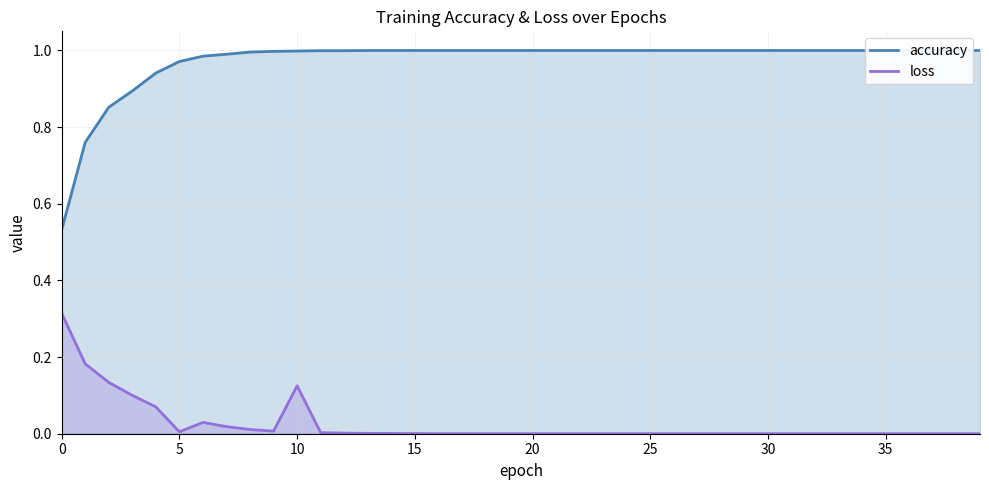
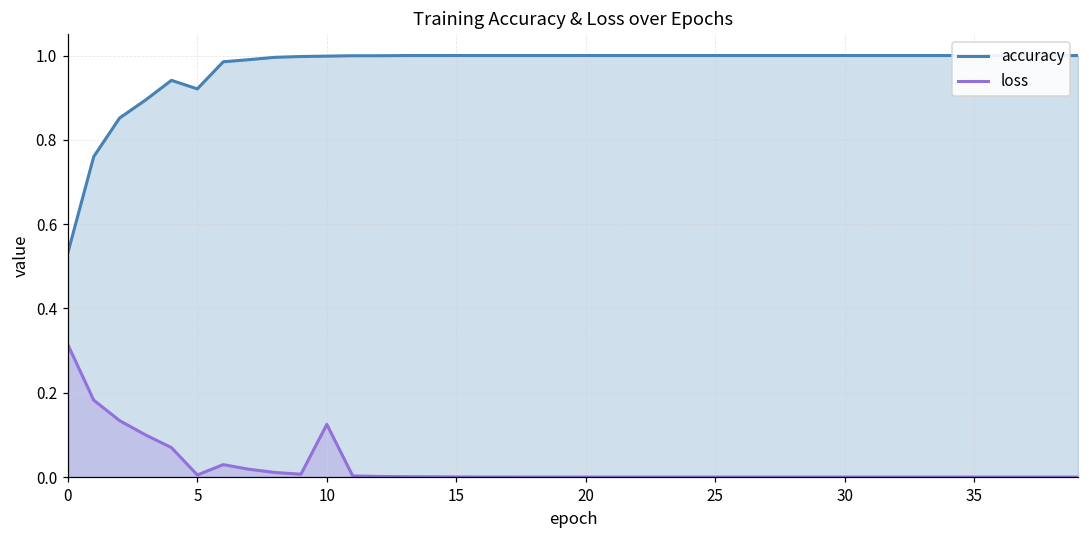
accuracy, 5: 0.97 -> 0.92
